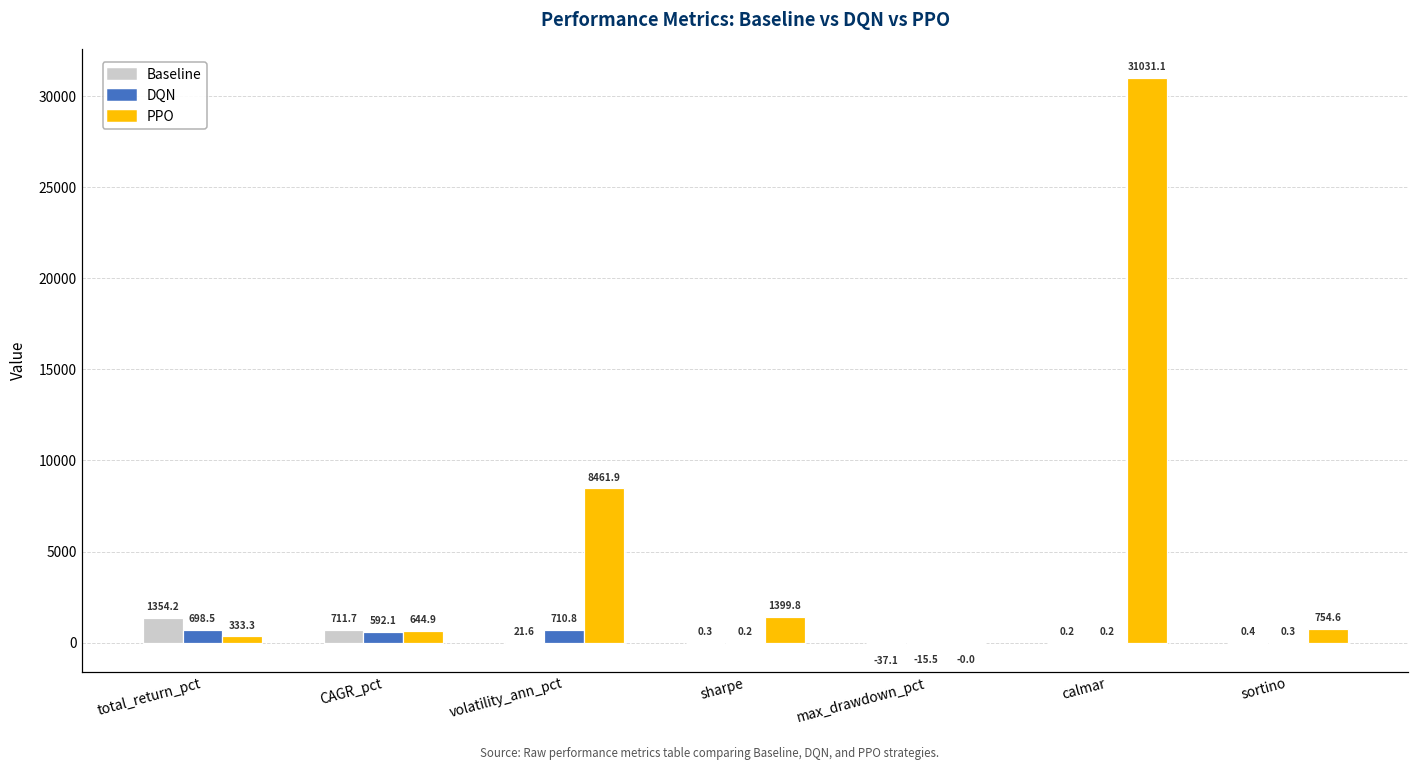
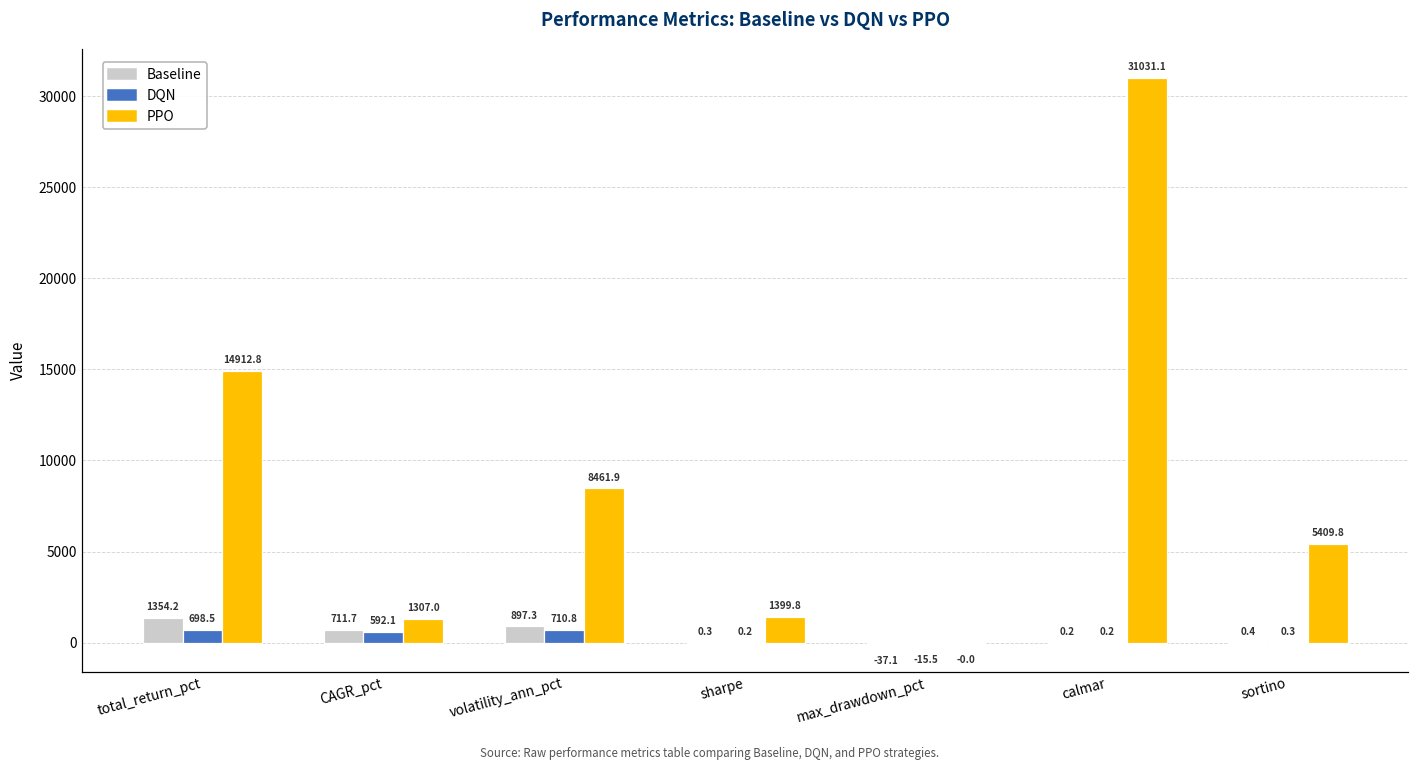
PPO, total_return_pct: 333.3 -> 14912.8
PPO, CAGR_pct: 644.9 -> 1307.0
Baseline, volatility_ann_pct: 21.6 -> 897.3
PPO, sortino: 754.6 -> 5409.8
